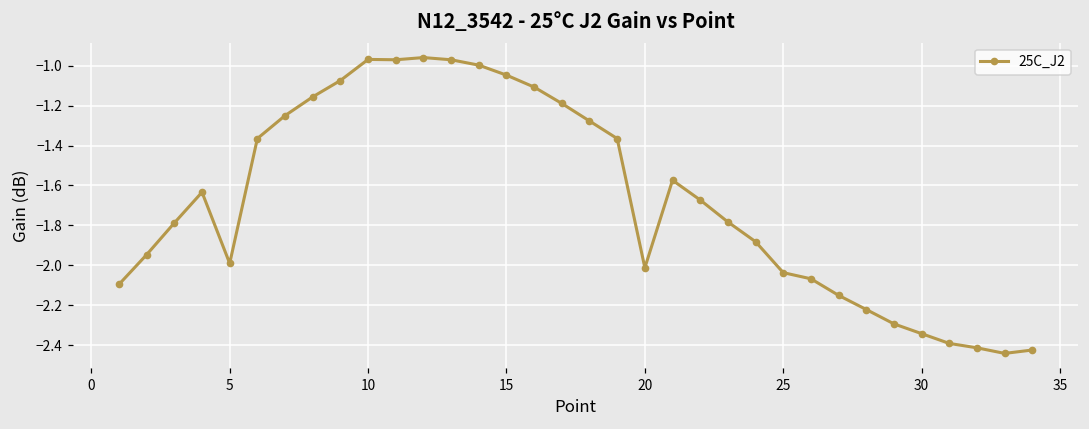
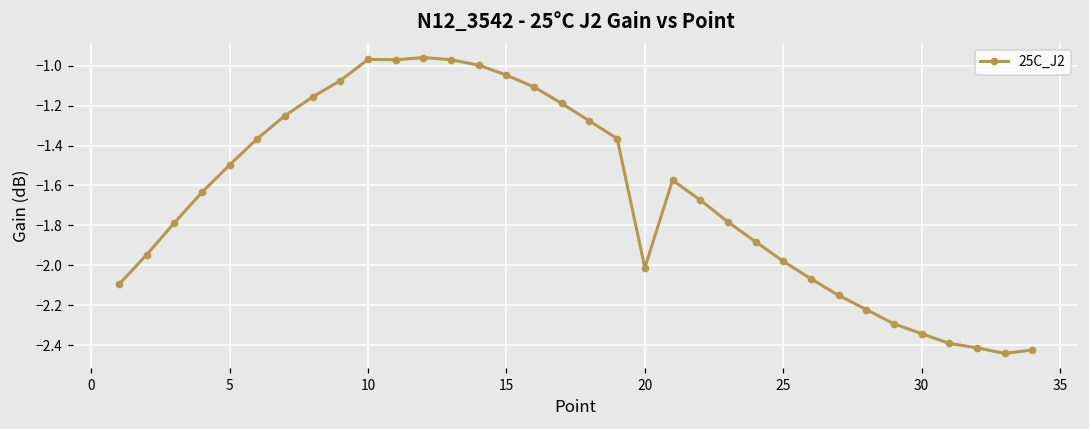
5: -1.99 -> -1.50
25: -2.04 -> -1.98
